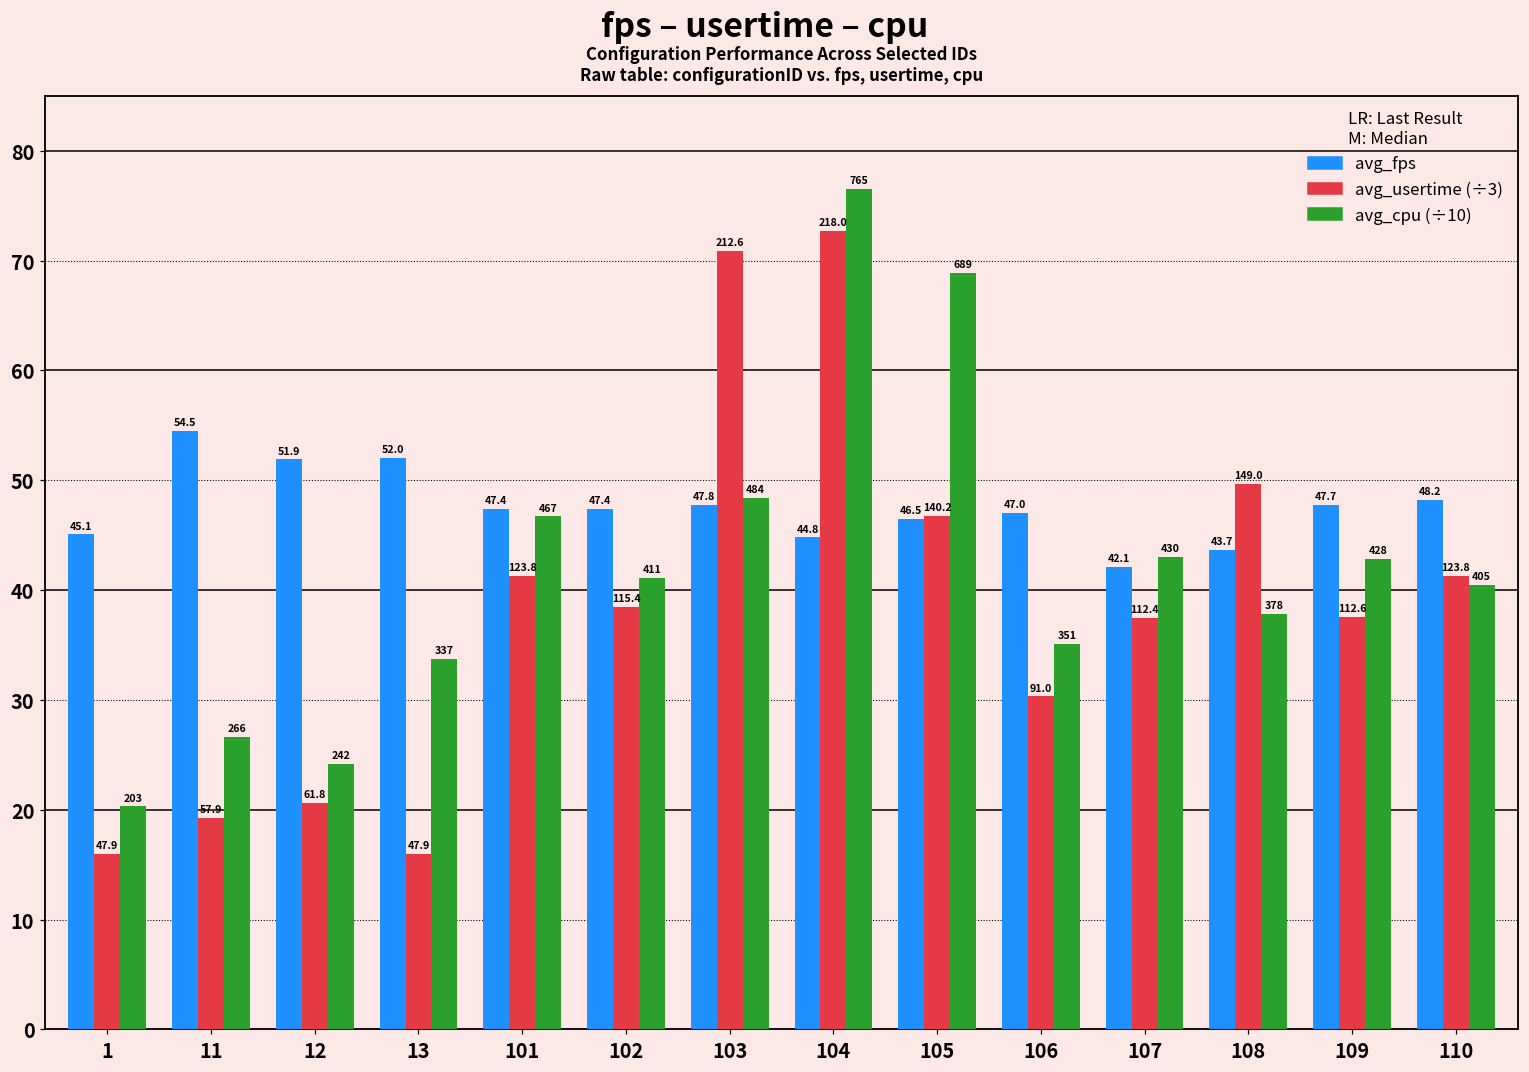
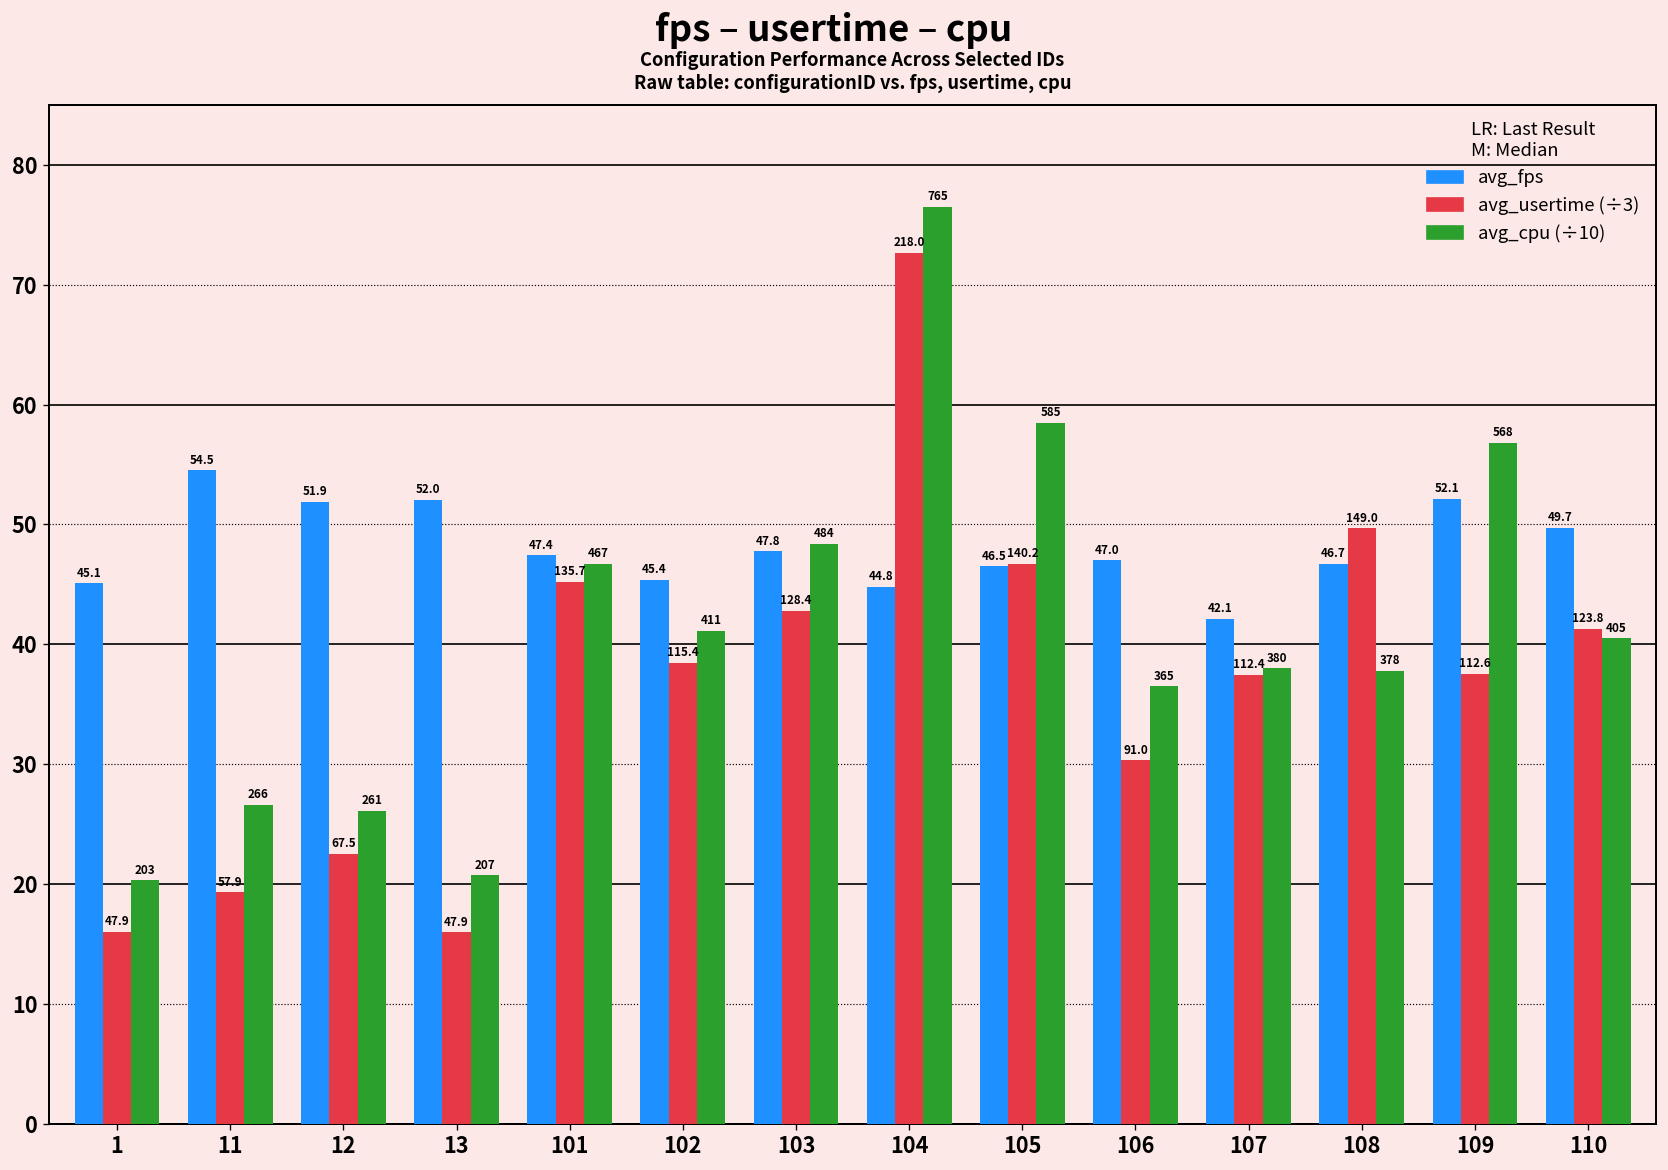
avg_usertime (÷3), 12: 61.8 -> 67.5
avg_cpu (÷10), 12: 242 -> 261
avg_cpu (÷10), 13: 337 -> 207
avg_usertime (÷3), 101: 123.8 -> 135.7
avg_fps, 102: 47.4 -> 45.4
avg_usertime (÷3), 103: 212.6 -> 128.4
avg_cpu (÷10), 105: 689 -> 585
avg_cpu (÷10), 106: 351 -> 365
avg_cpu (÷10), 107: 430 -> 380
avg_fps, 108: 43.7 -> 46.7
avg_fps, 109: 47.7 -> 52.1
avg_cpu (÷10), 109: 428 -> 568
avg_fps, 110: 48.2 -> 49.7
